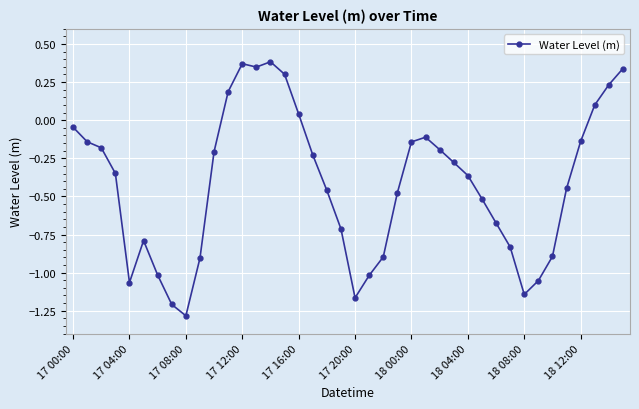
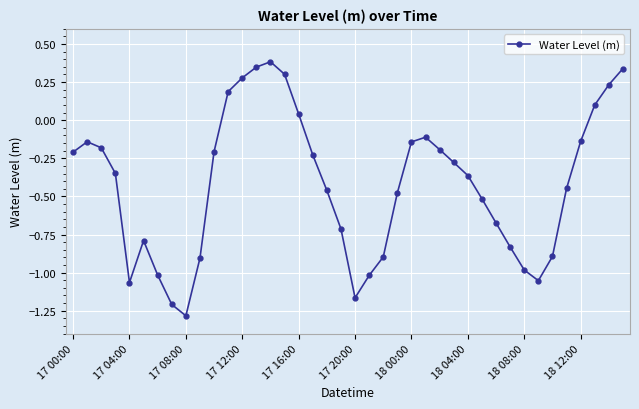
17 00:00: -0.05 -> -0.21
17 12:00: 0.37 -> 0.28
18 08:00: -1.14 -> -0.98
